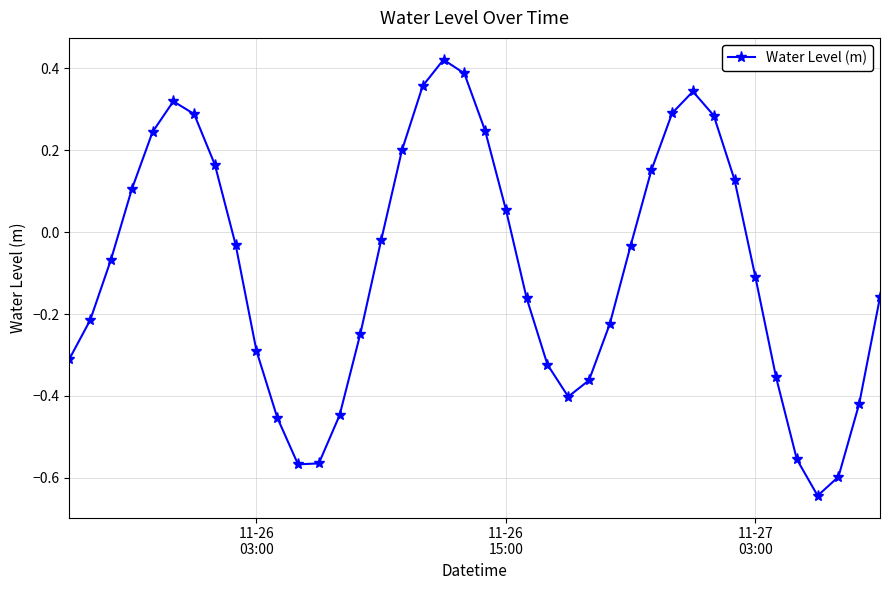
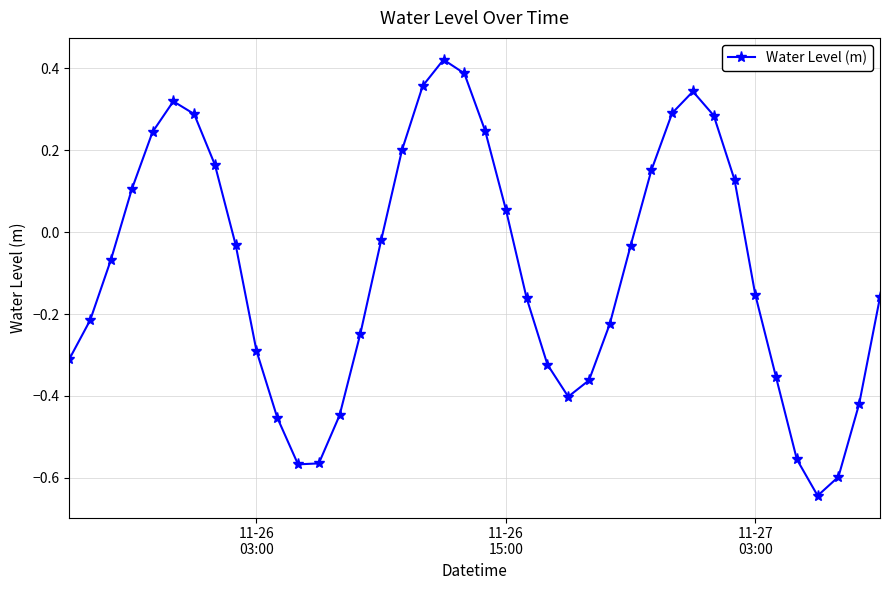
11-27 03:00: -0.11 -> -0.15
